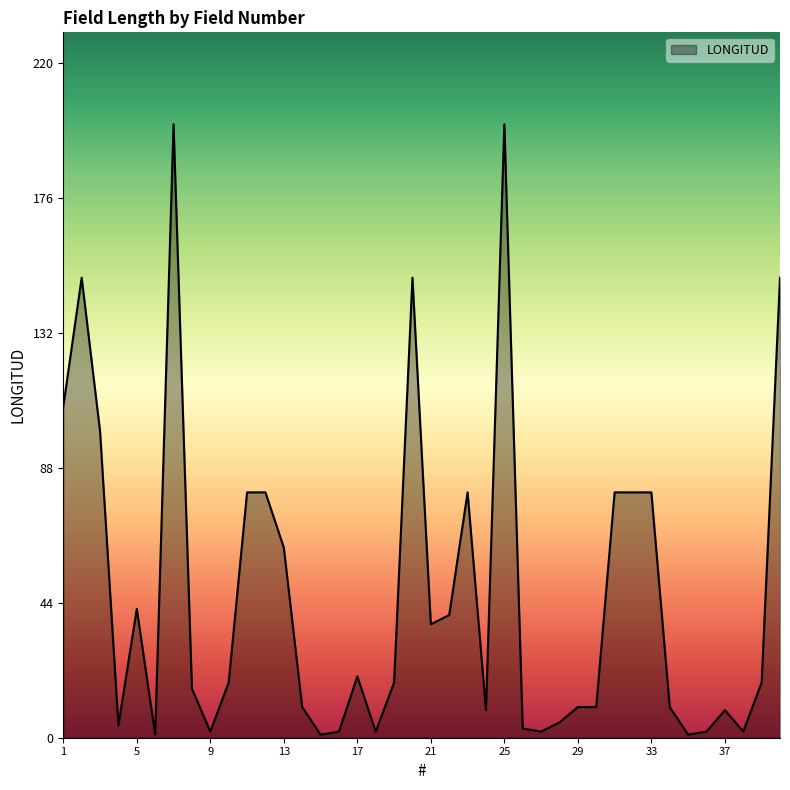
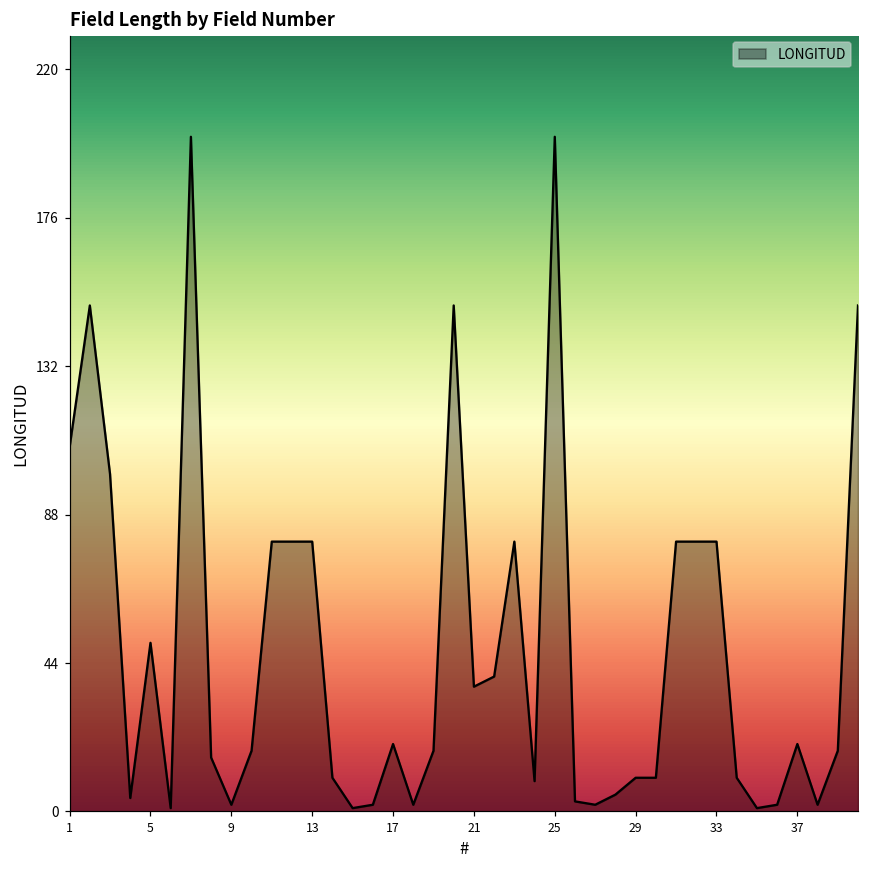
5: 42 -> 50
13: 62 -> 80
37: 9 -> 20
